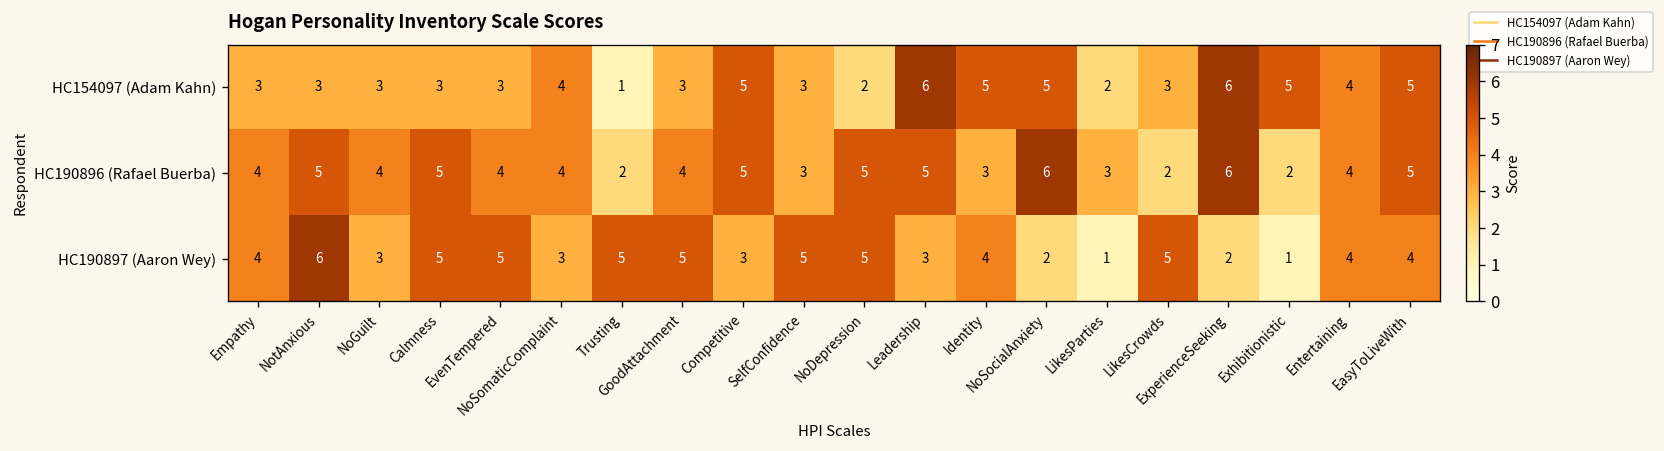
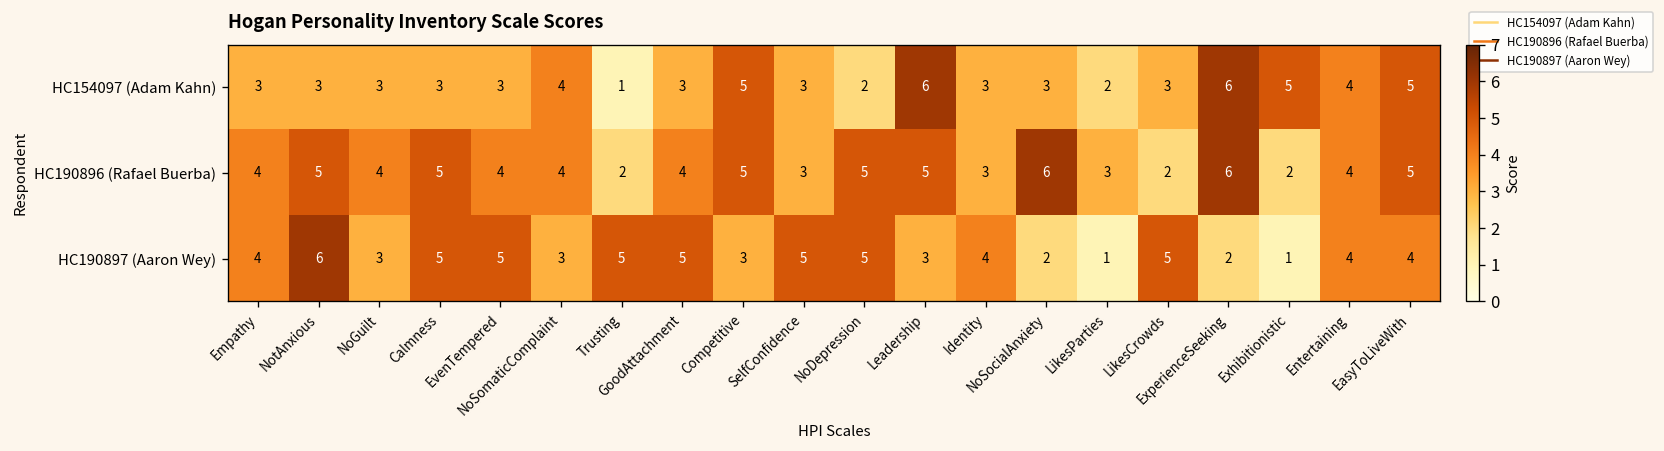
HC154097 (Adam Kahn), Identity: 5 -> 3
HC154097 (Adam Kahn), NoSocialAnxiety: 5 -> 3
